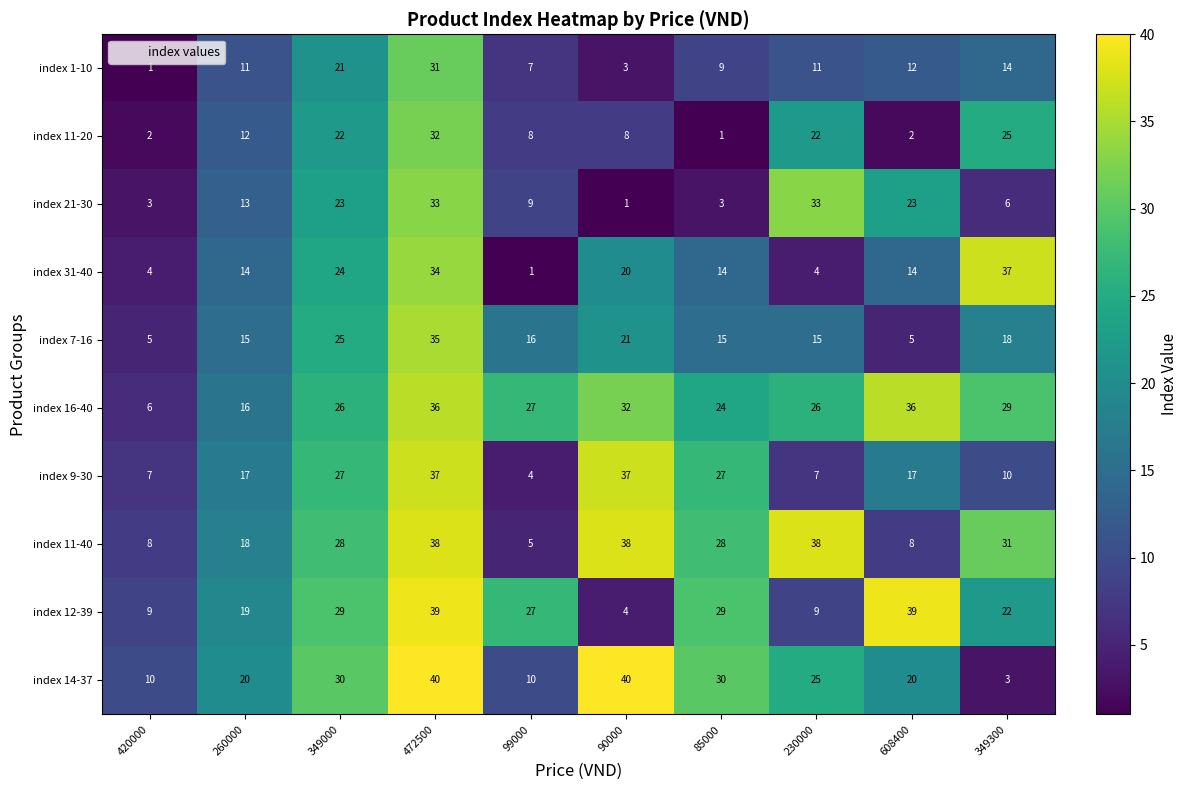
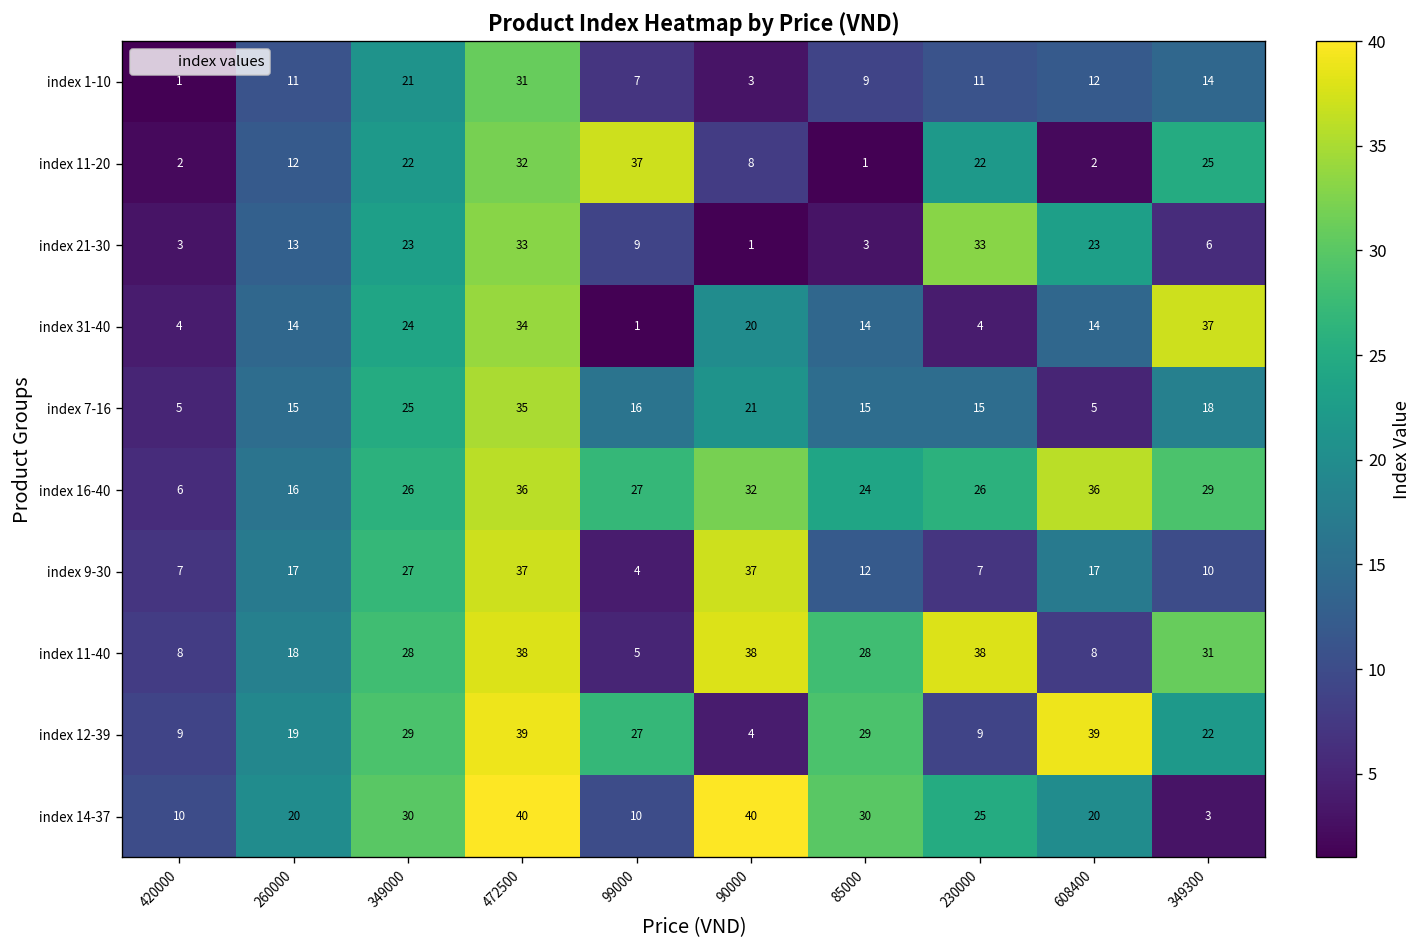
index 11-20, 99000: 8 -> 37
index 9-30, 85000: 27 -> 12
